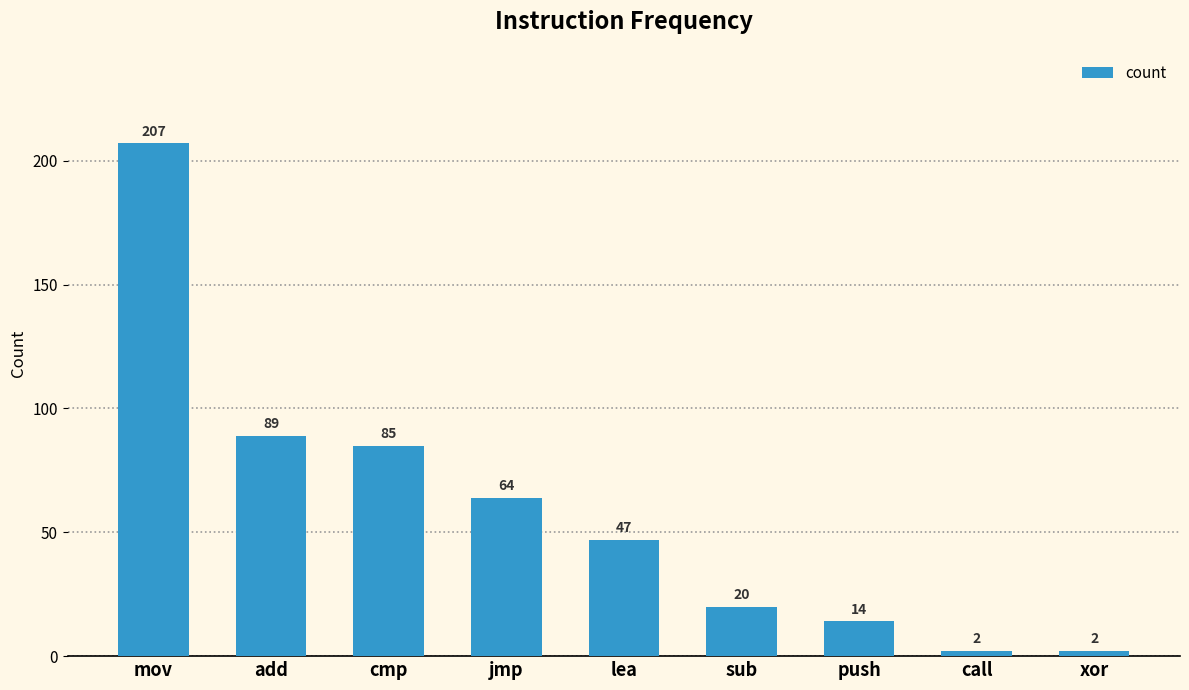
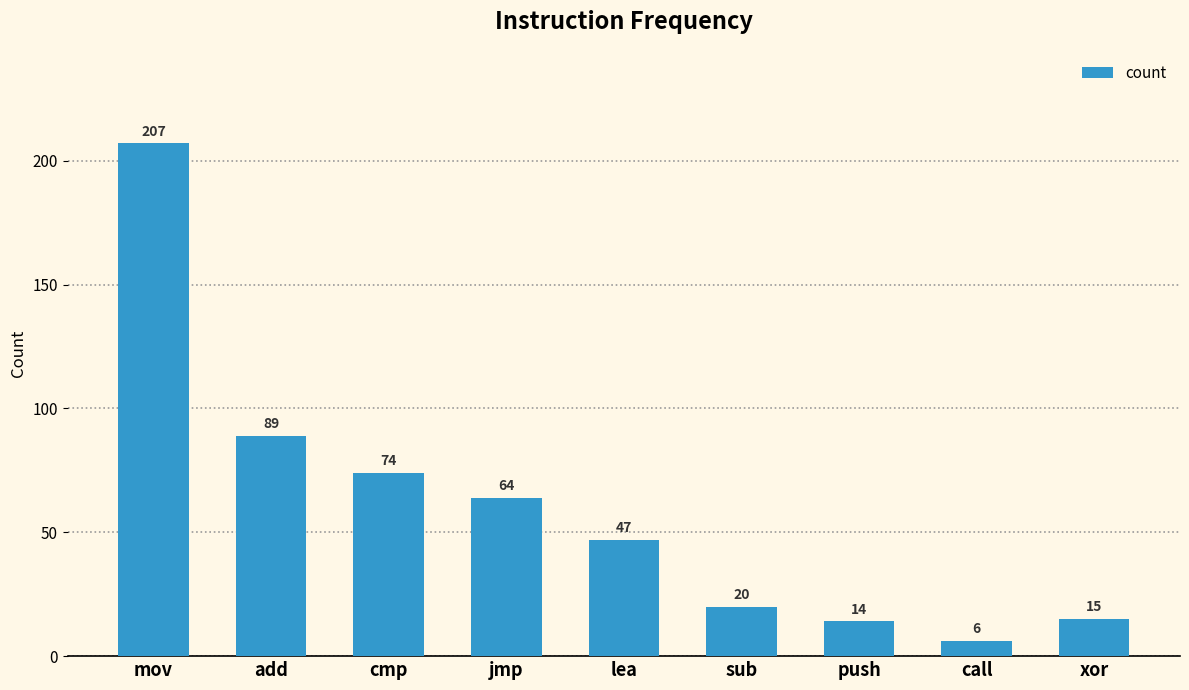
cmp: 85 -> 74
call: 2 -> 6
xor: 2 -> 15
